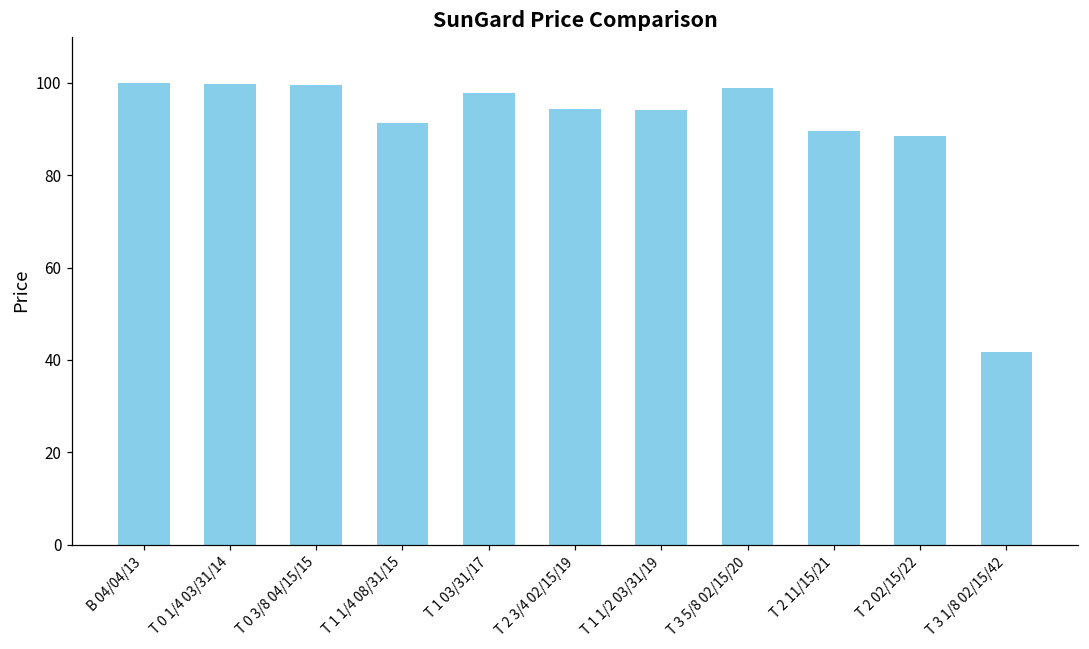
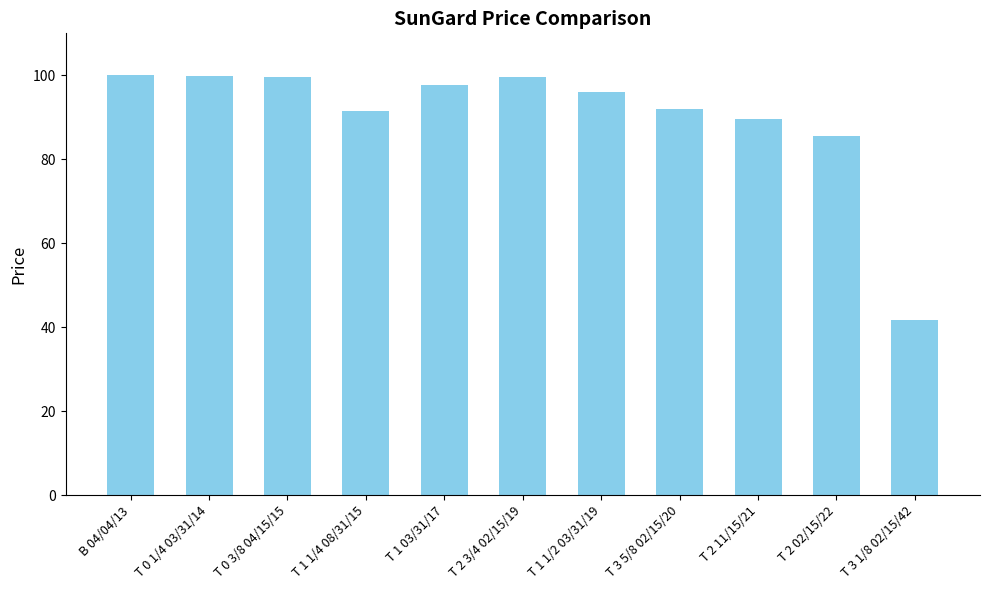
T 2 3/4 02/15/19: 94 -> 99
T 1 1/2 03/31/19: 94 -> 96
T 3 5/8 02/15/20: 99 -> 92
T 2 02/15/22: 89 -> 86
